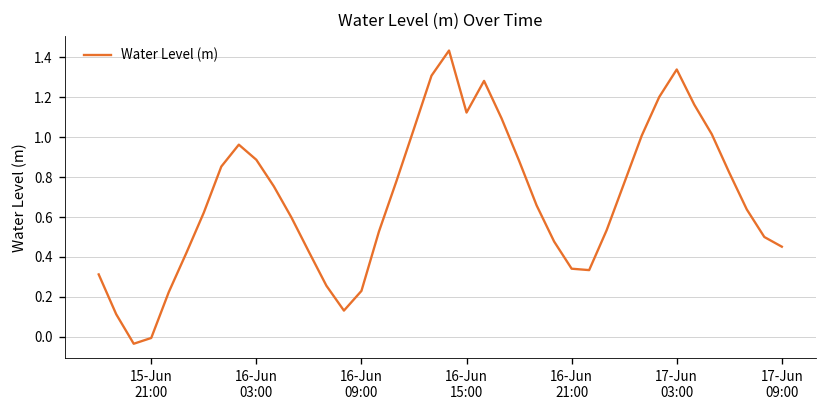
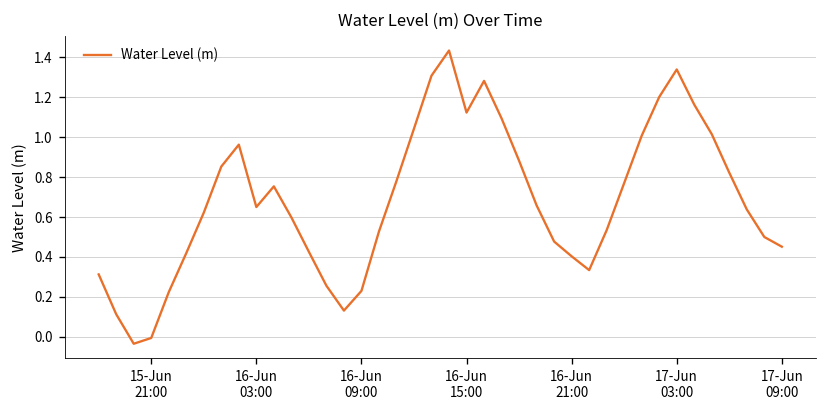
16-Jun 03:00: 0.89 -> 0.65
16-Jun 21:00: 0.34 -> 0.40
